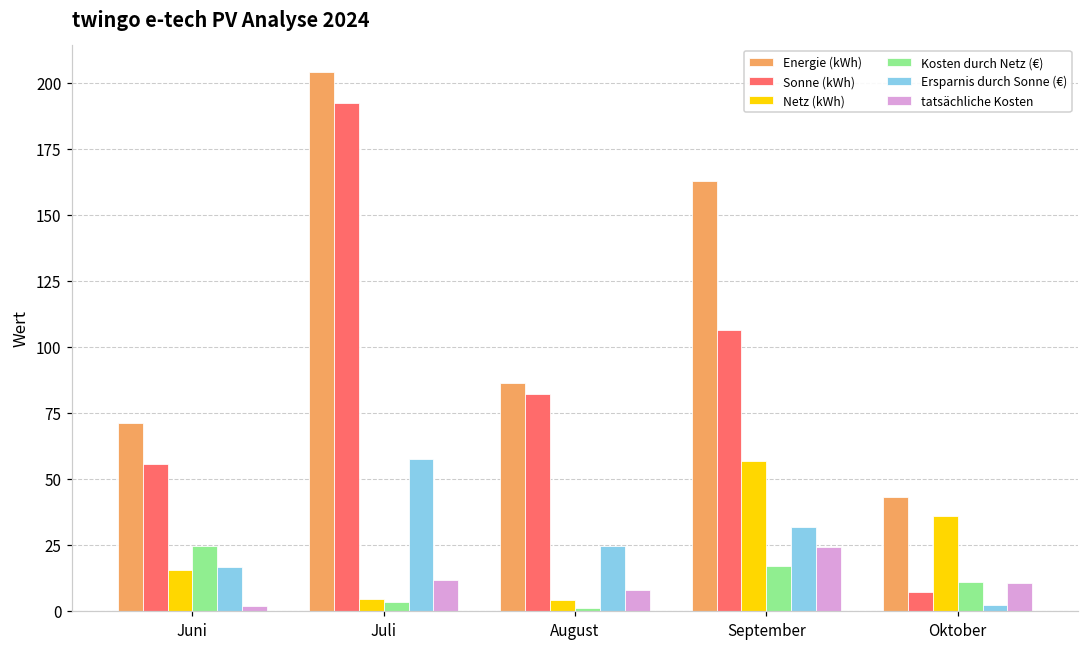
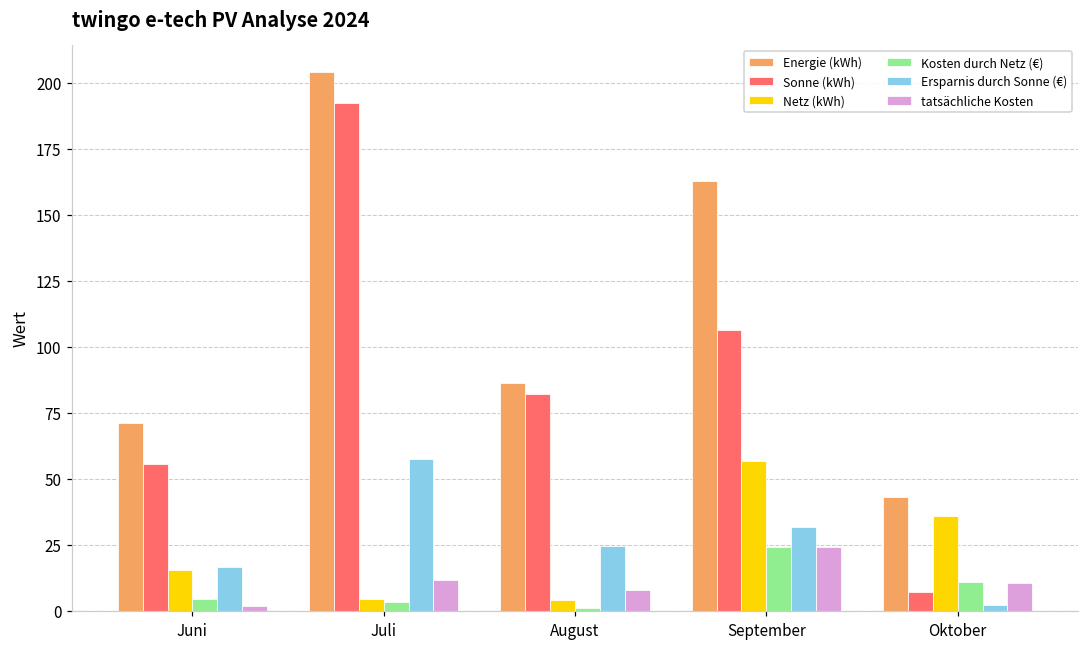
Kosten durch Netz (€), Juni: 24 -> 5
Kosten durch Netz (€), September: 17 -> 24
